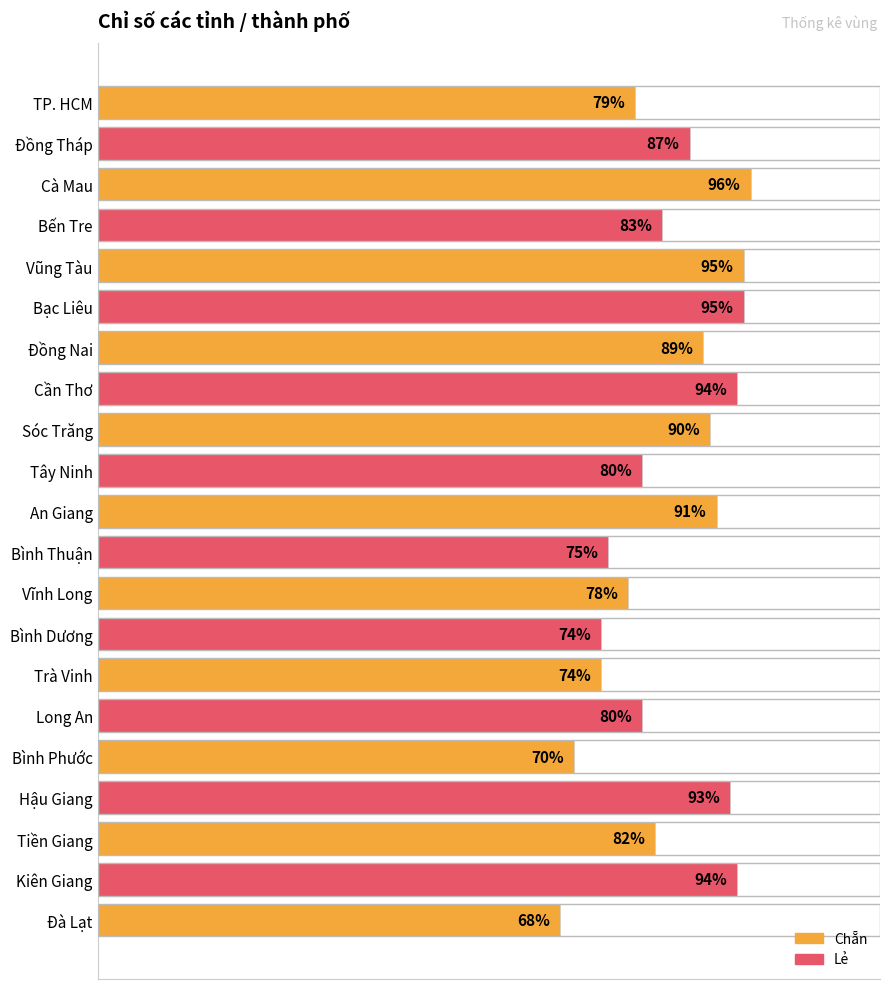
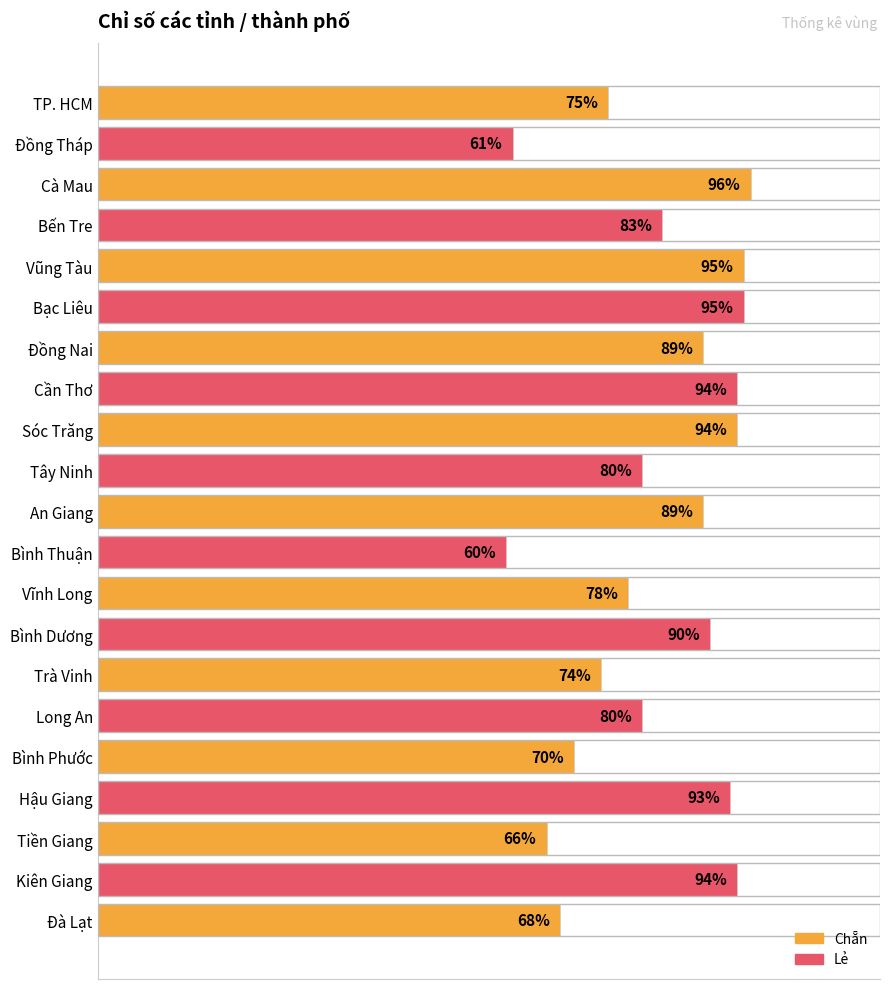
TP. HCM: 79% -> 75%
Đồng Tháp: 87% -> 61%
Sóc Trăng: 90% -> 94%
An Giang: 91% -> 89%
Bình Thuận: 75% -> 60%
Bình Dương: 74% -> 90%
Tiền Giang: 82% -> 66%
